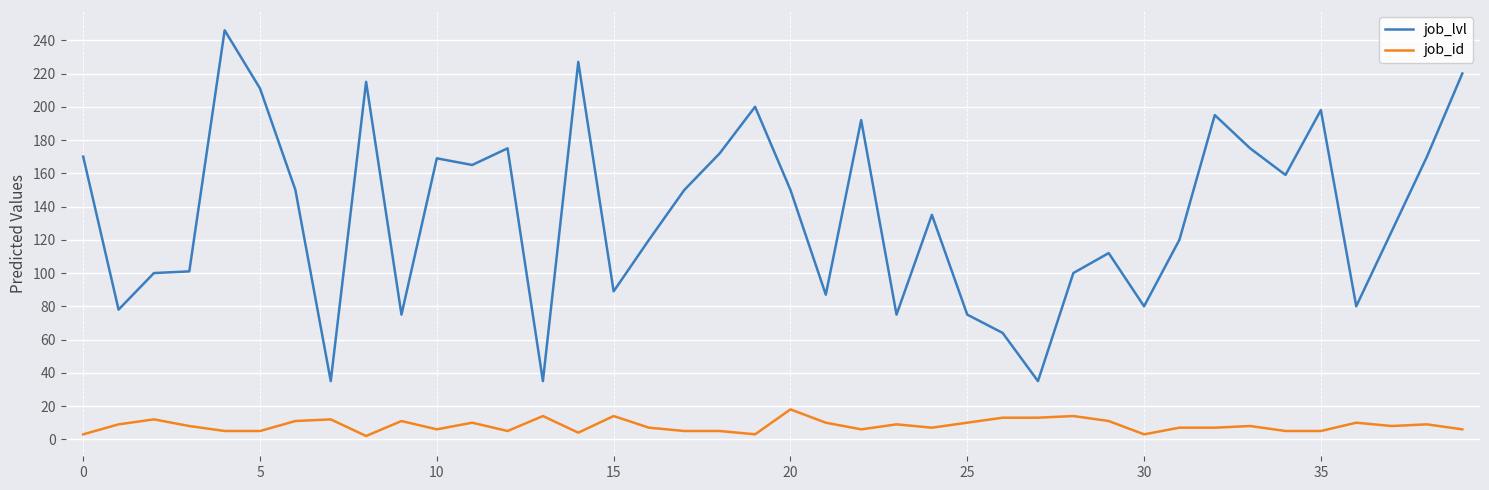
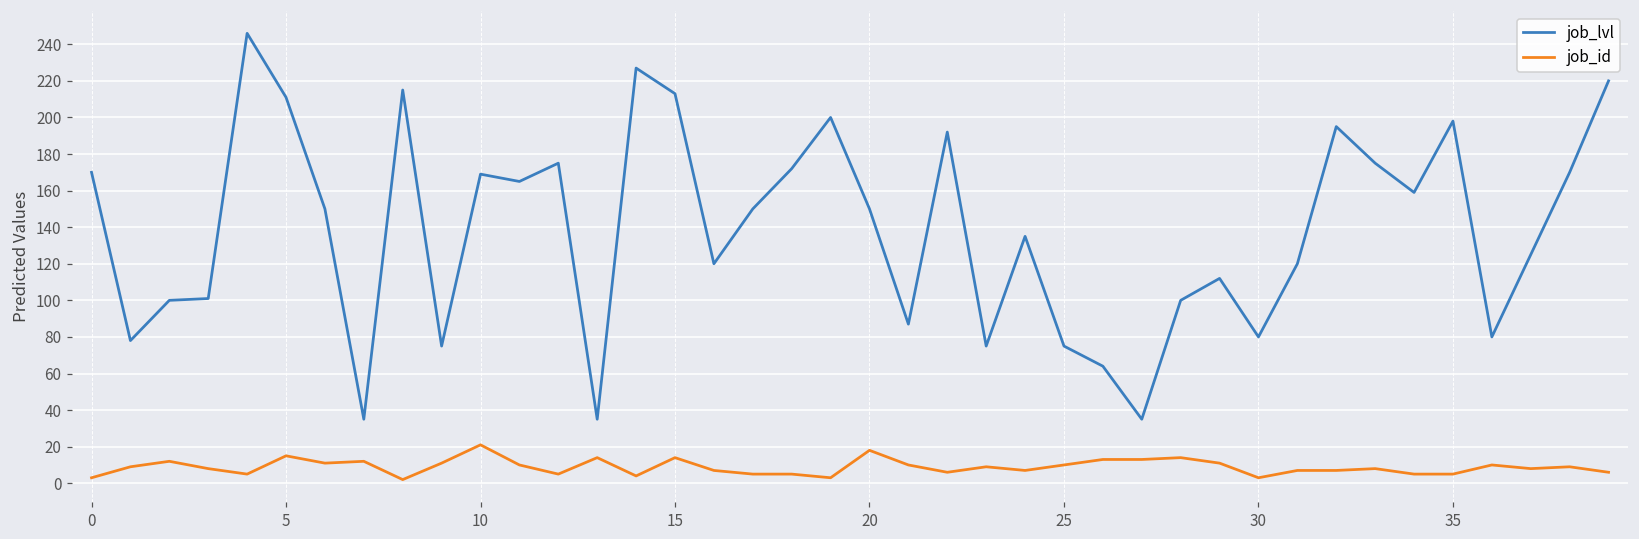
job_id, 5: 5 -> 15
job_id, 10: 6 -> 21
job_lvl, 15: 89 -> 213
